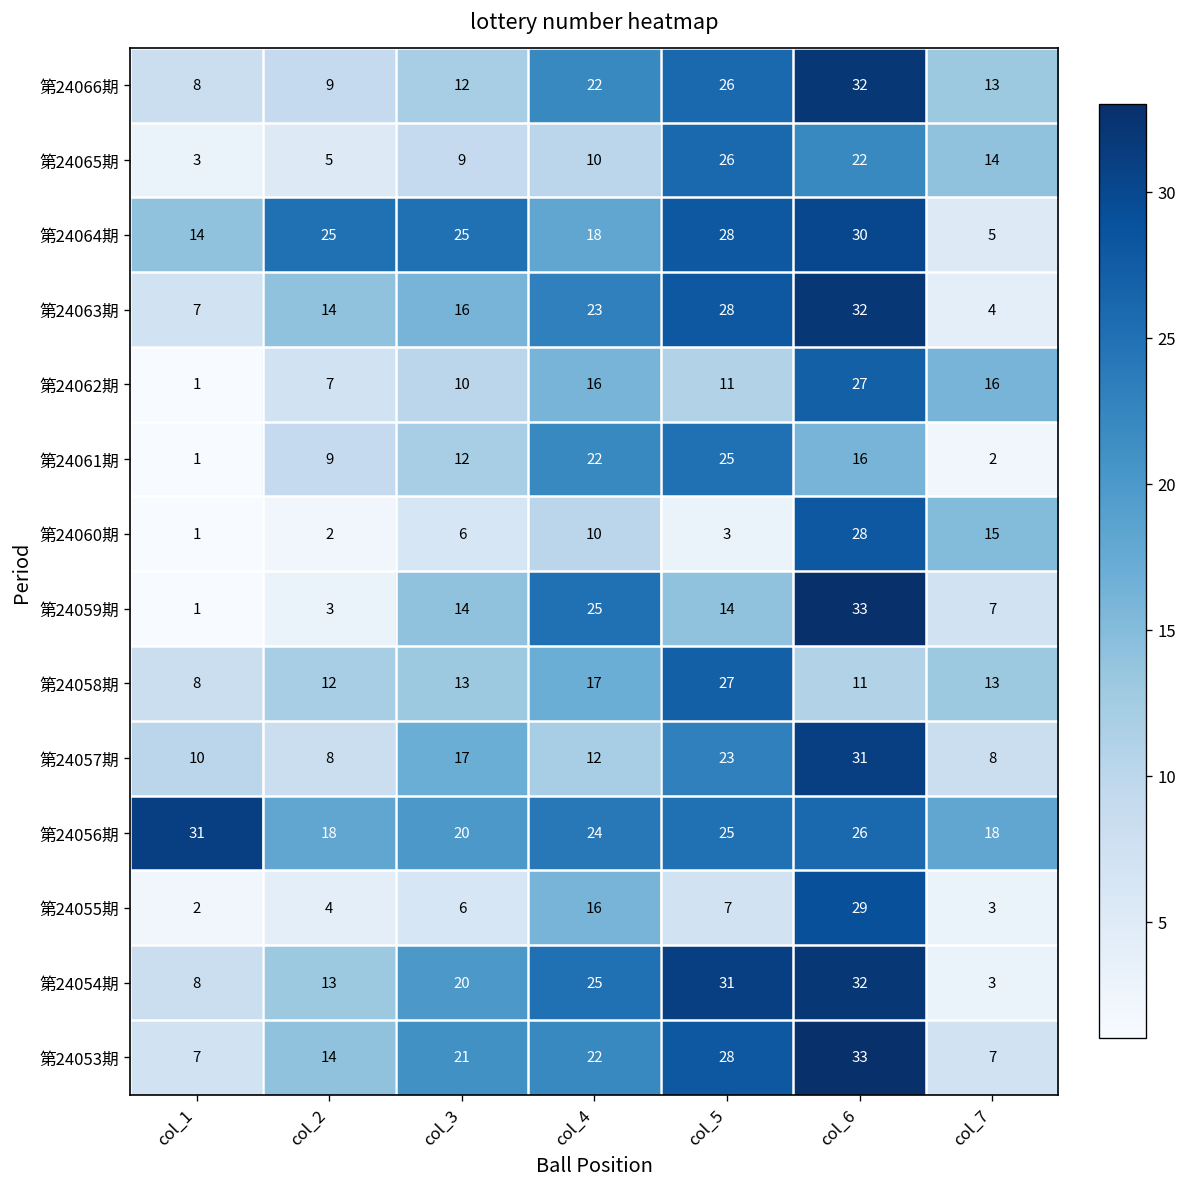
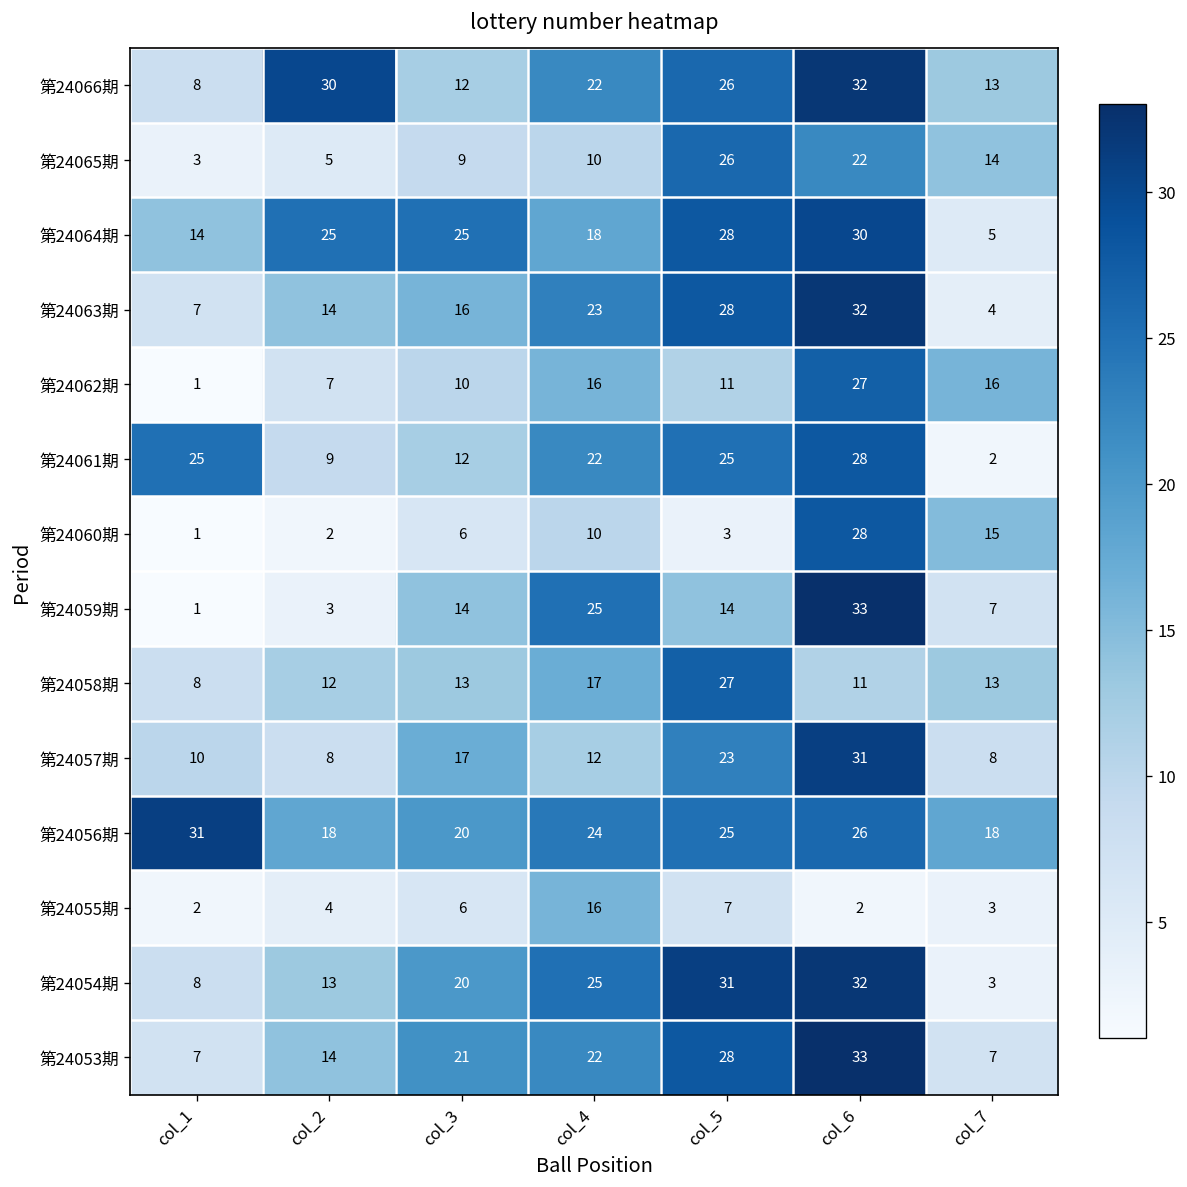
第24066期, col_2: 9 -> 30
第24061期, col_1: 1 -> 25
第24061期, col_6: 16 -> 28
第24055期, col_6: 29 -> 2
